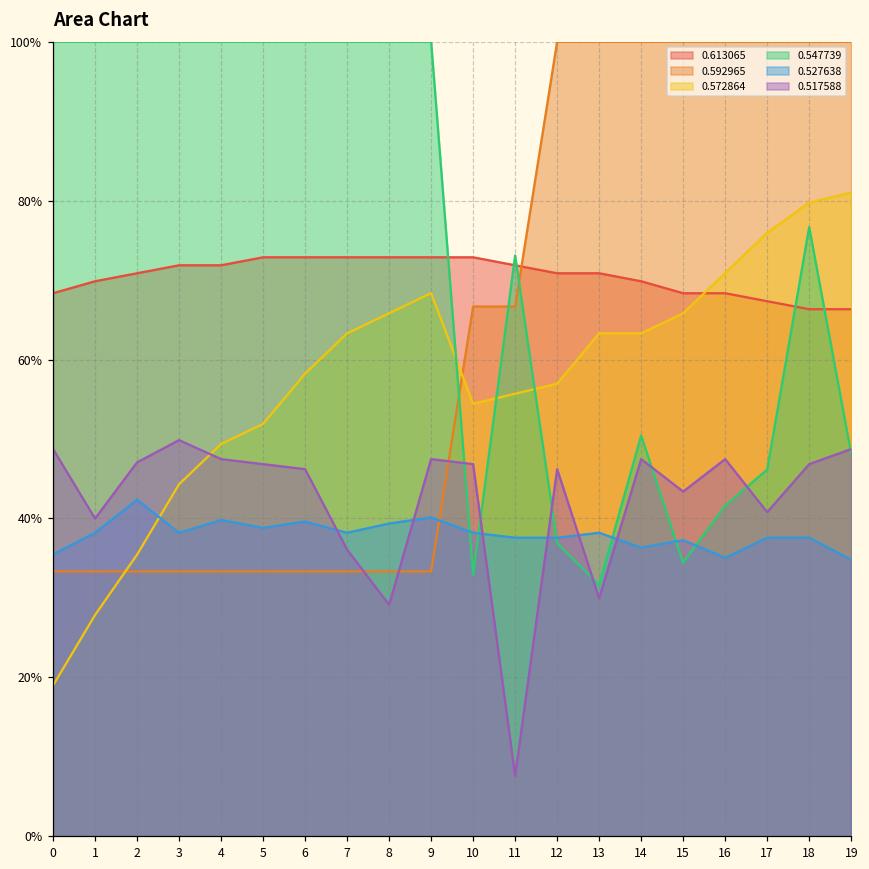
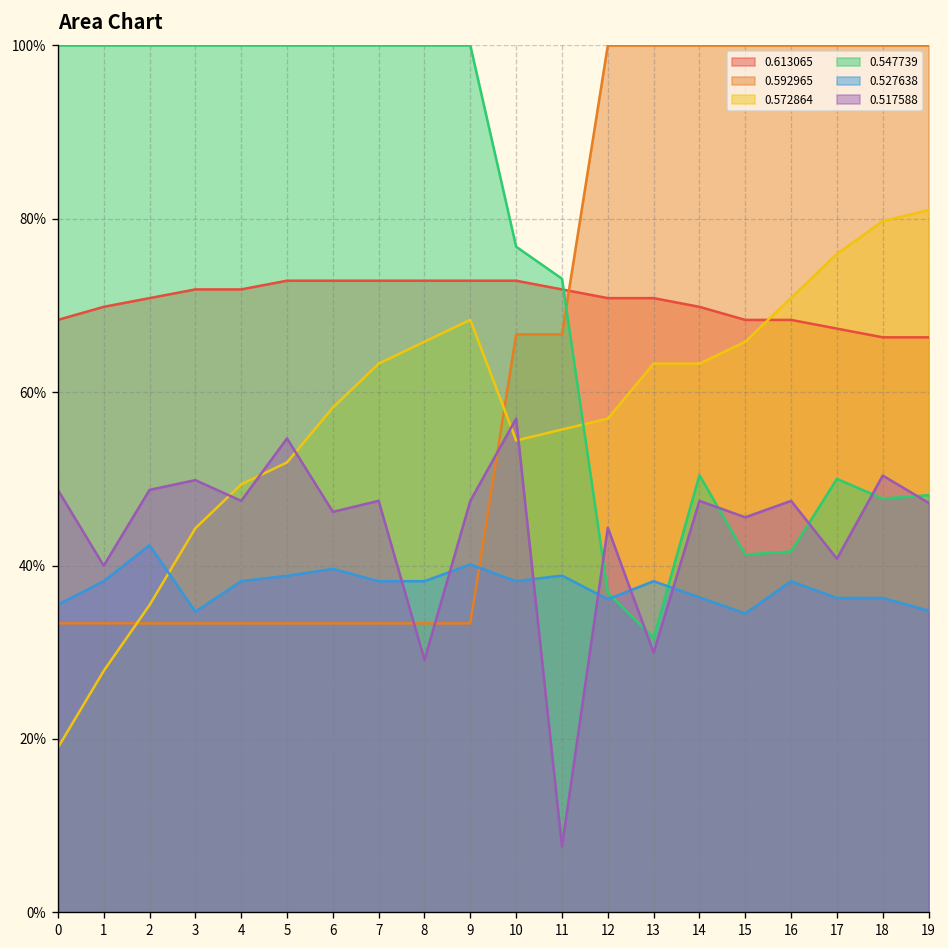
0.517588, 2: 47% -> 49%
0.527638, 3: 38% -> 35%
0.527638, 4: 40% -> 38%
0.517588, 5: 47% -> 55%
0.517588, 7: 36% -> 47%
0.527638, 8: 39% -> 38%
0.547739, 10: 33% -> 77%
0.517588, 10: 47% -> 57%
0.527638, 11: 38% -> 39%
0.527638, 12: 38% -> 36%
0.517588, 12: 46% -> 44%
0.547739, 15: 34% -> 41%
0.527638, 15: 37% -> 34%
0.517588, 15: 43% -> 46%
0.527638, 16: 35% -> 38%
0.547739, 17: 46% -> 50%
0.527638, 17: 38% -> 36%
0.547739, 18: 77% -> 48%
0.527638, 18: 38% -> 36%
0.517588, 18: 47% -> 50%
0.517588, 19: 49% -> 47%
